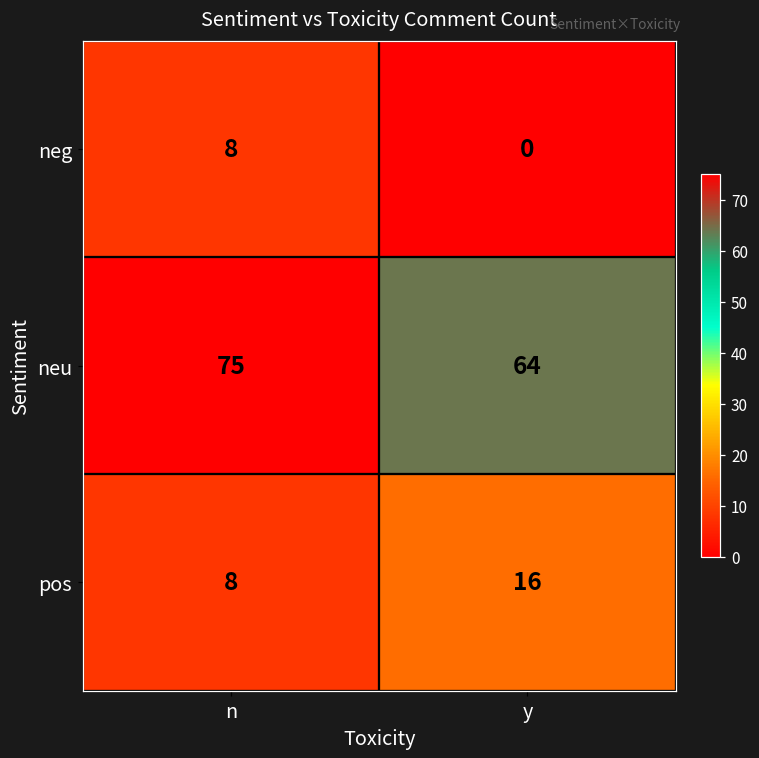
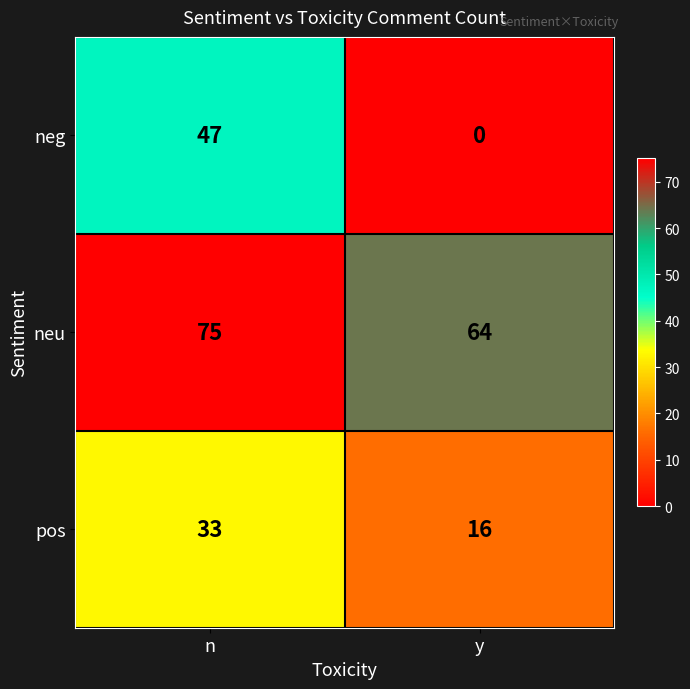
neg, n: 8 -> 47
pos, n: 8 -> 33
